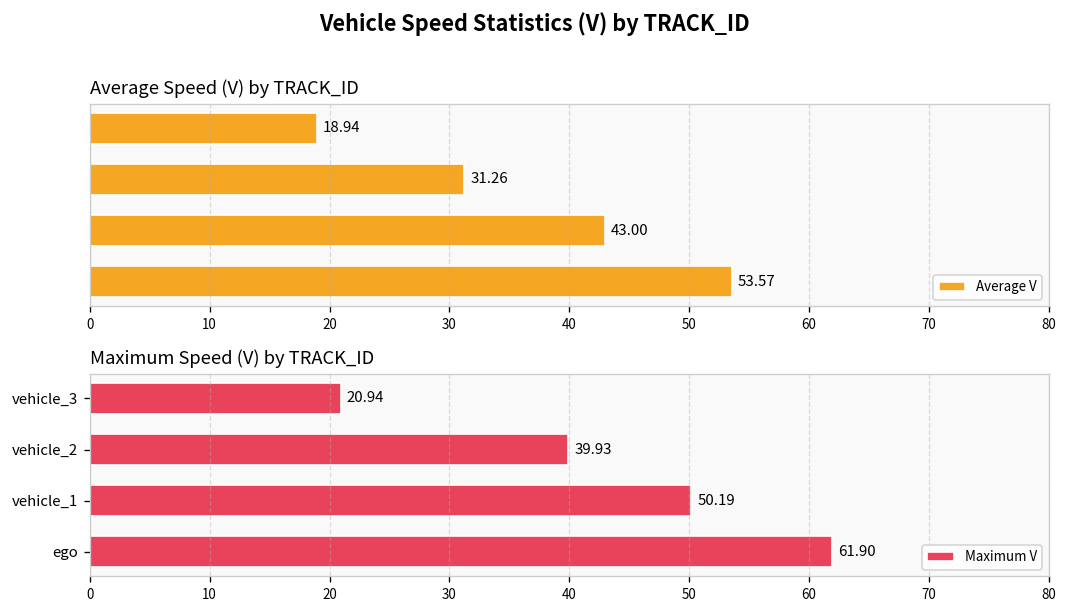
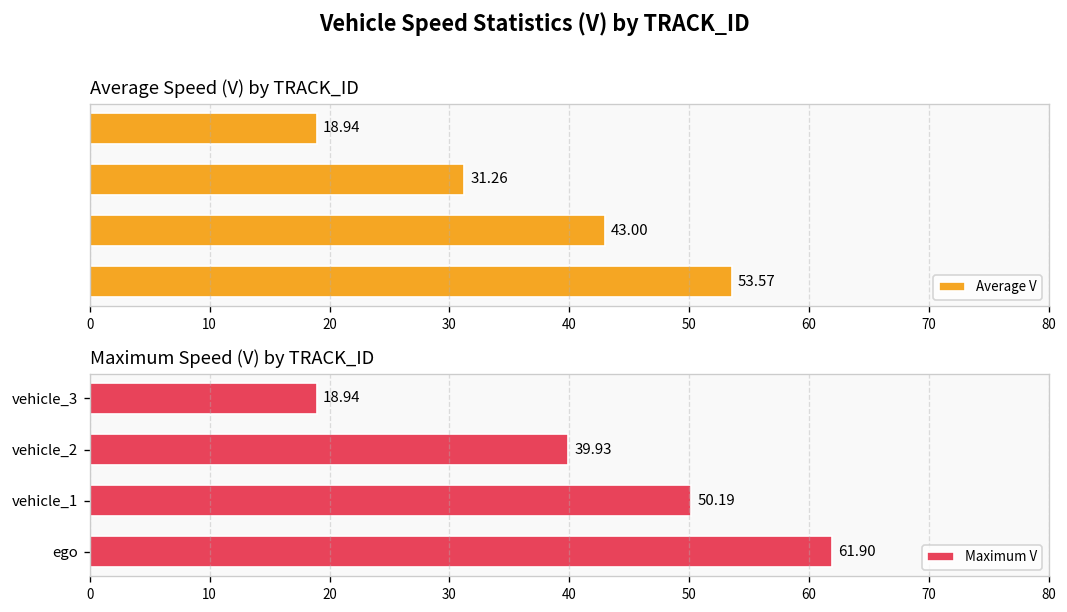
Maximum Speed (V) by TRACK_ID, vehicle_3: 20.94 -> 18.94
